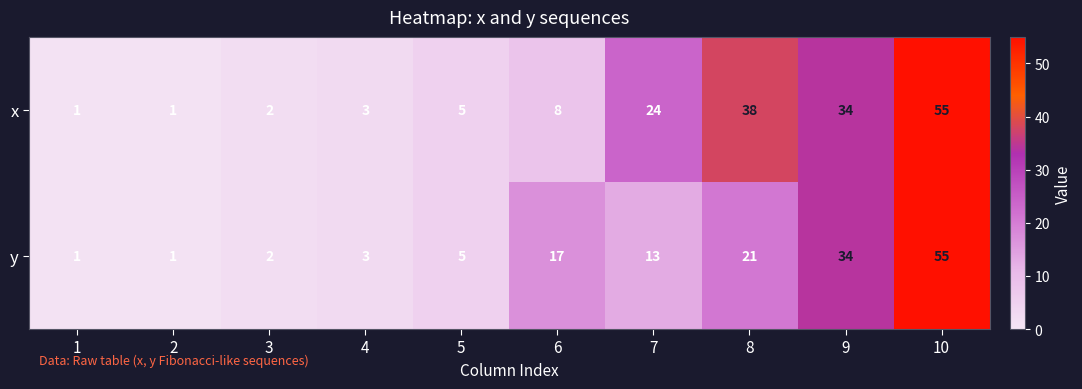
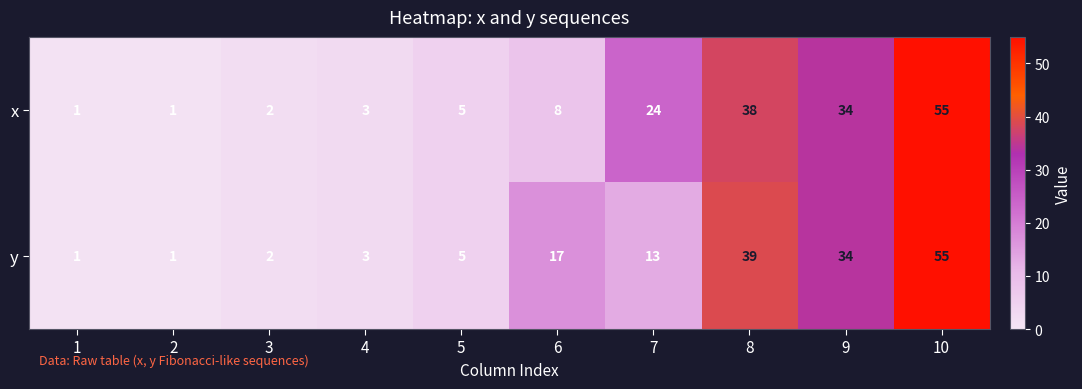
y, 8: 21 -> 39
